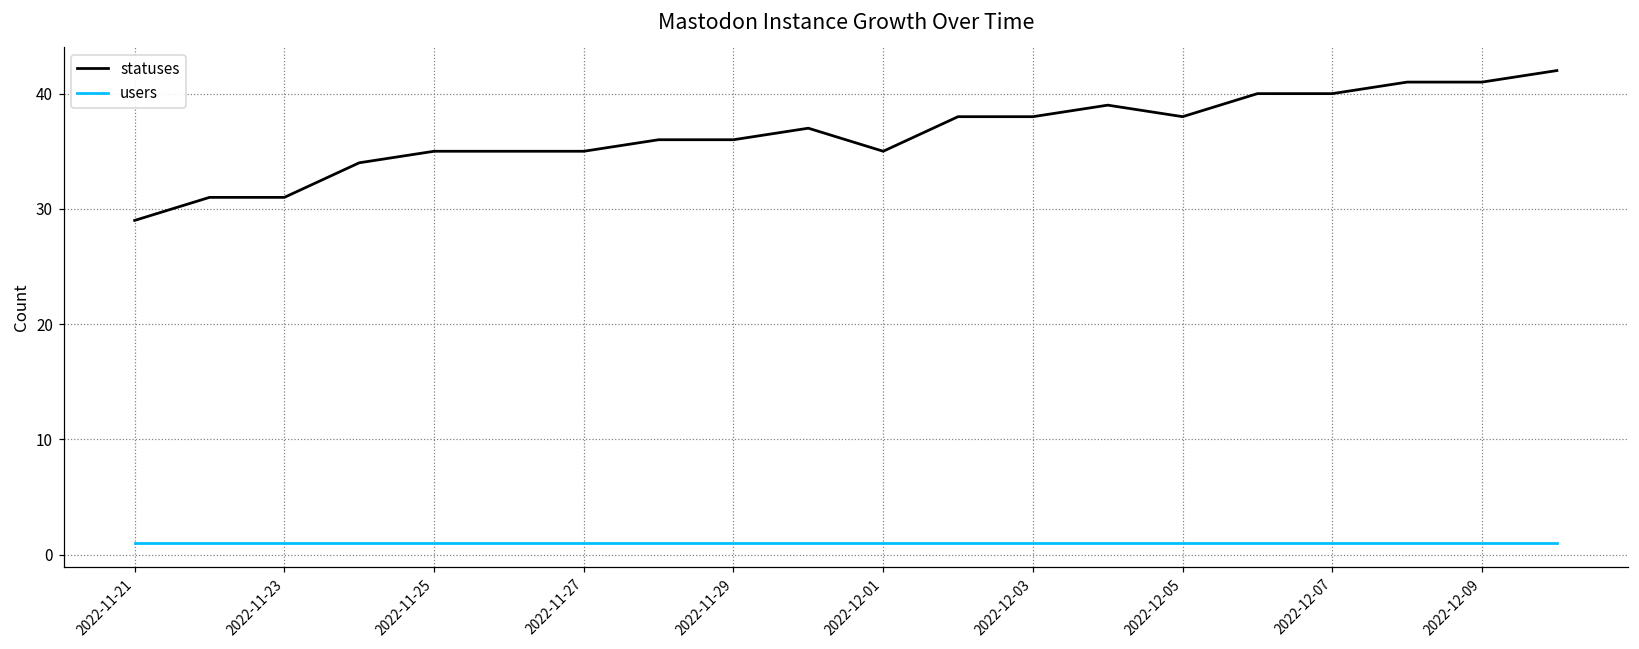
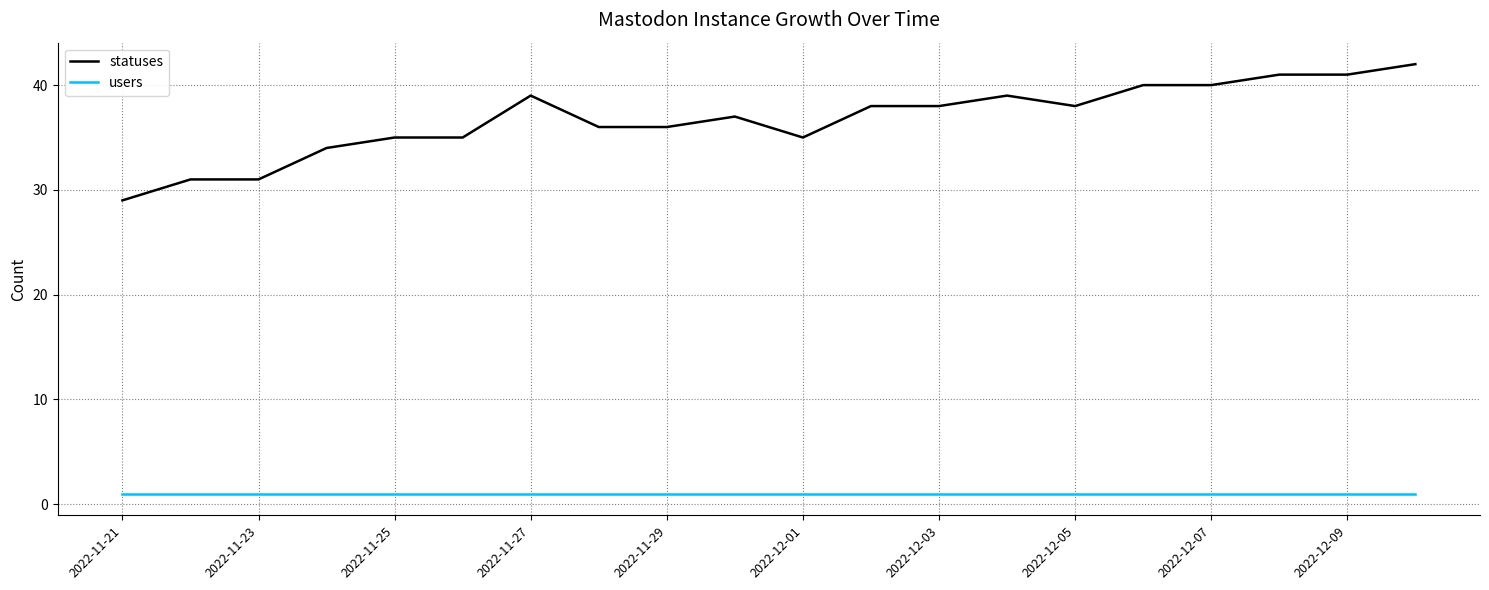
statuses, 2022-11-27: 35 -> 39
